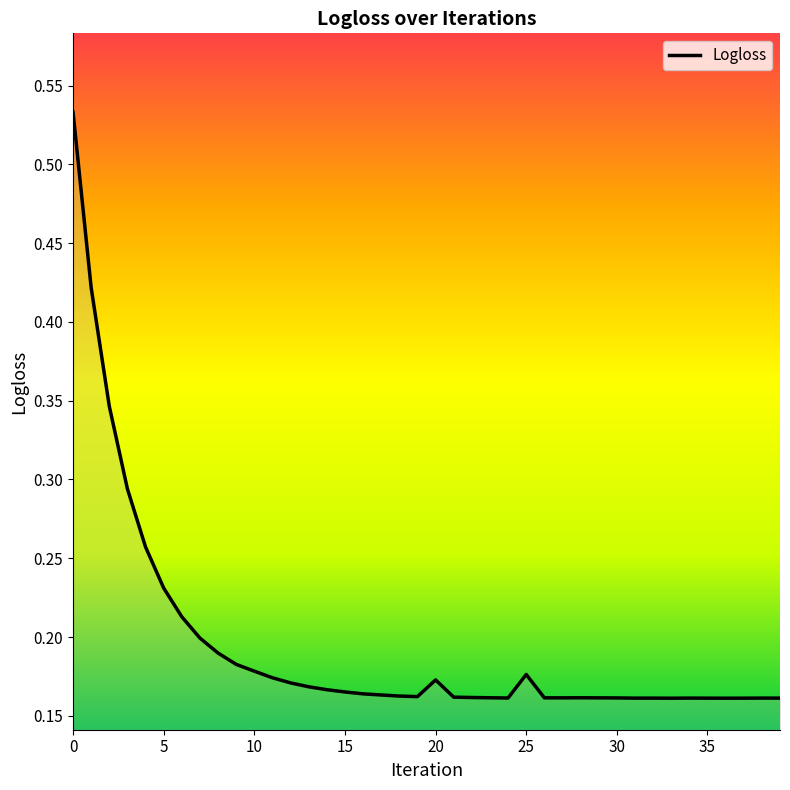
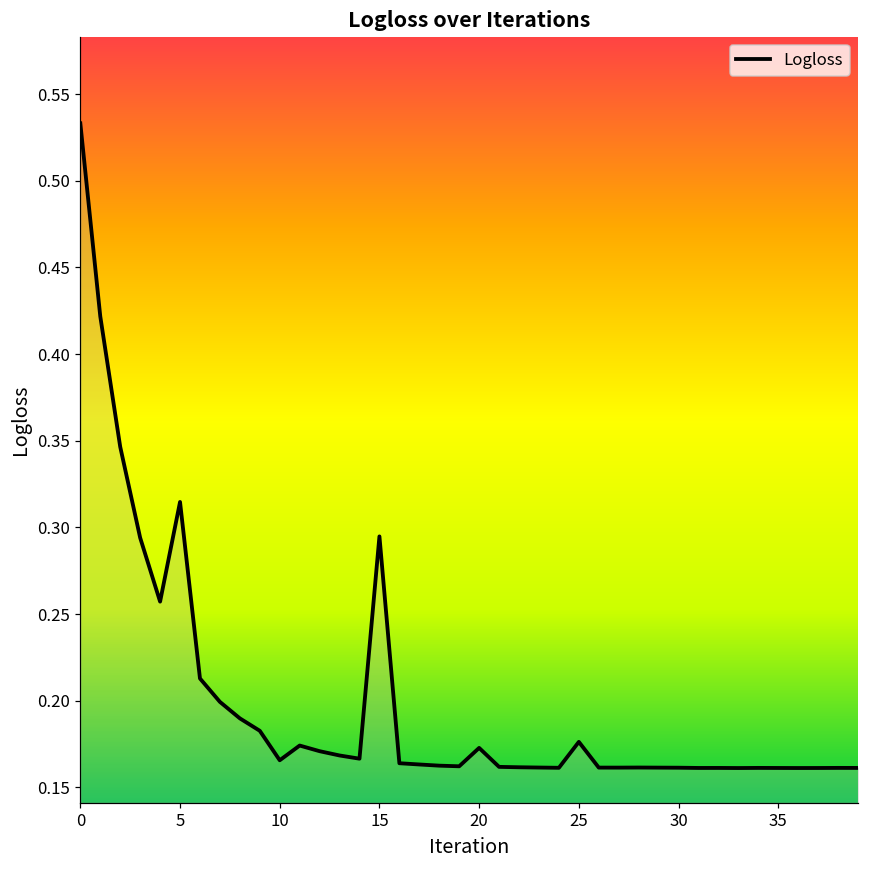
5: 0.231 -> 0.315
10: 0.178 -> 0.166
15: 0.165 -> 0.295
